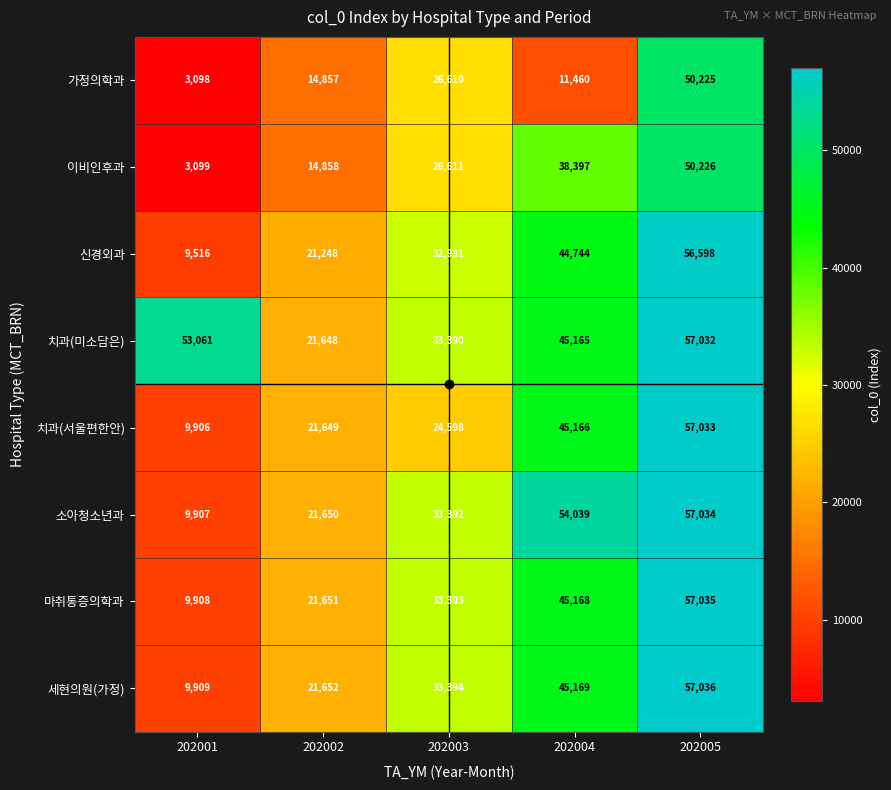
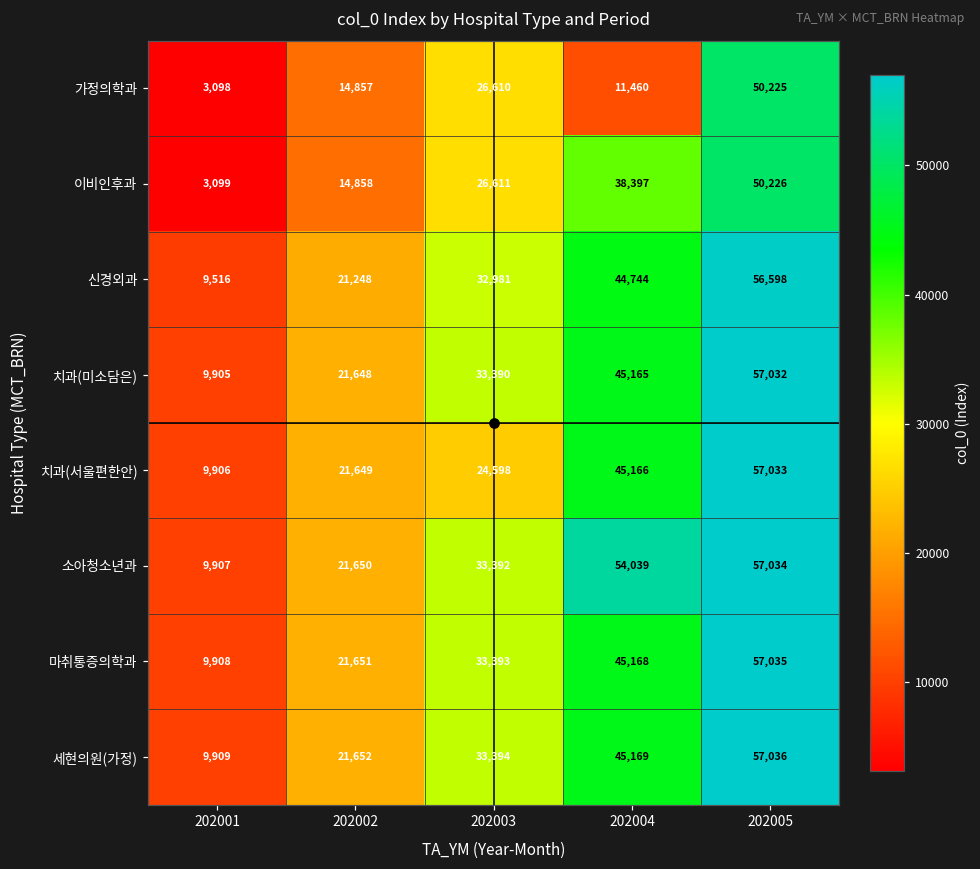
치과(미소담은), 202001: 53,061 -> 9,905
